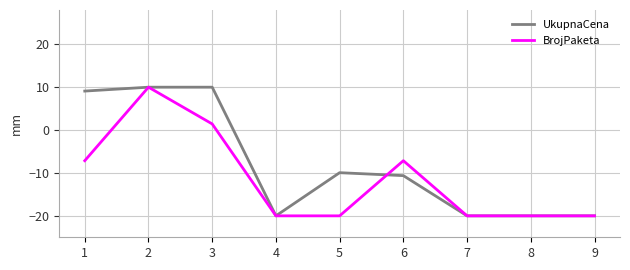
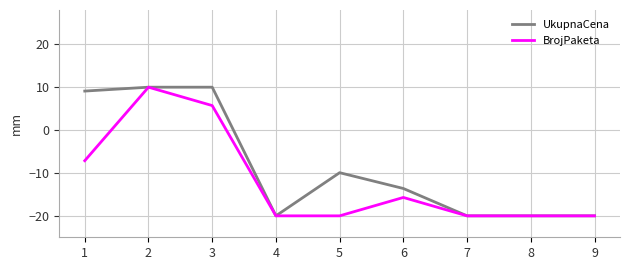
BrojPaketa, 3: 1 -> 6
UkupnaCena, 6: -11 -> -14
BrojPaketa, 6: -7 -> -16
